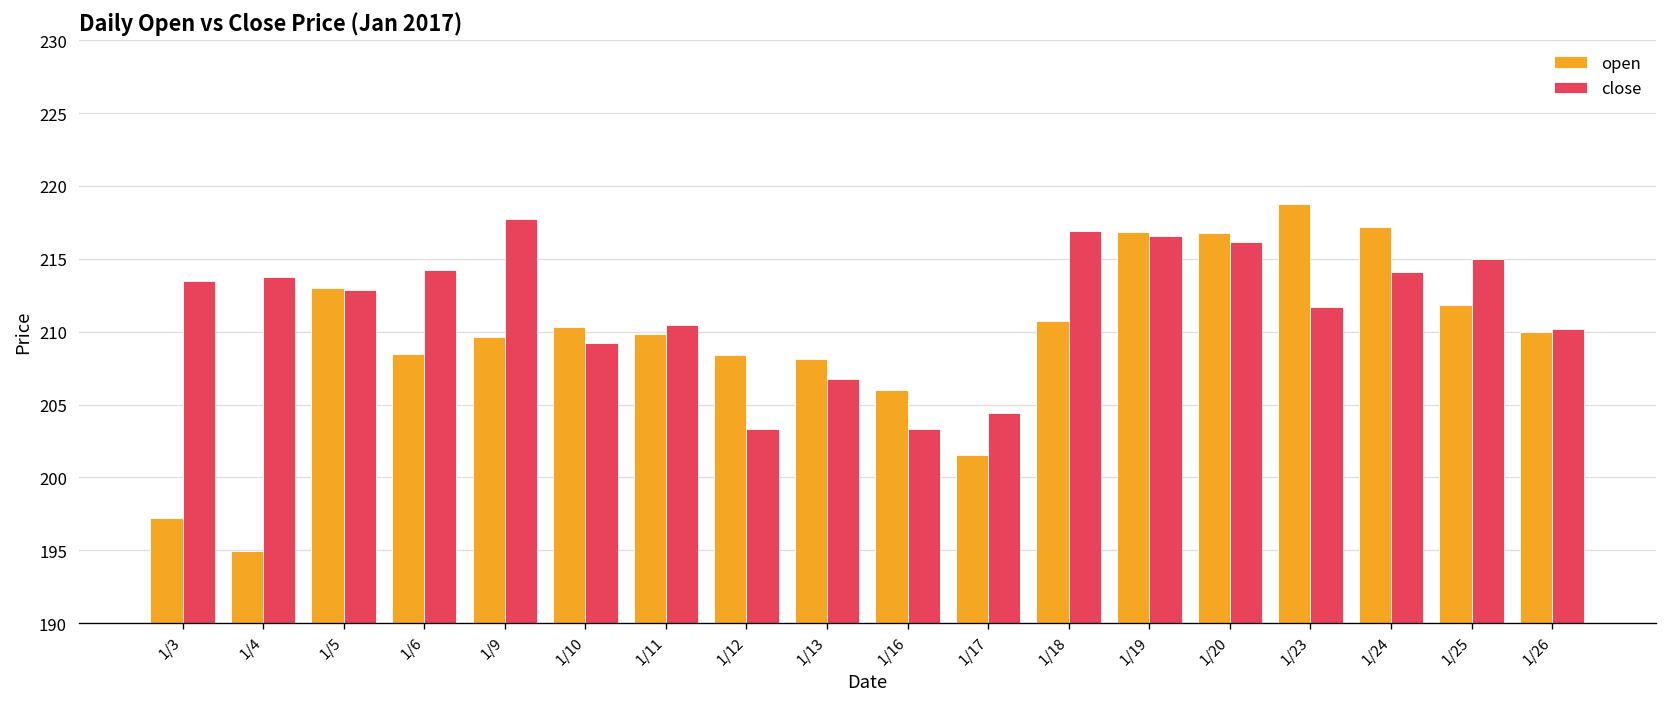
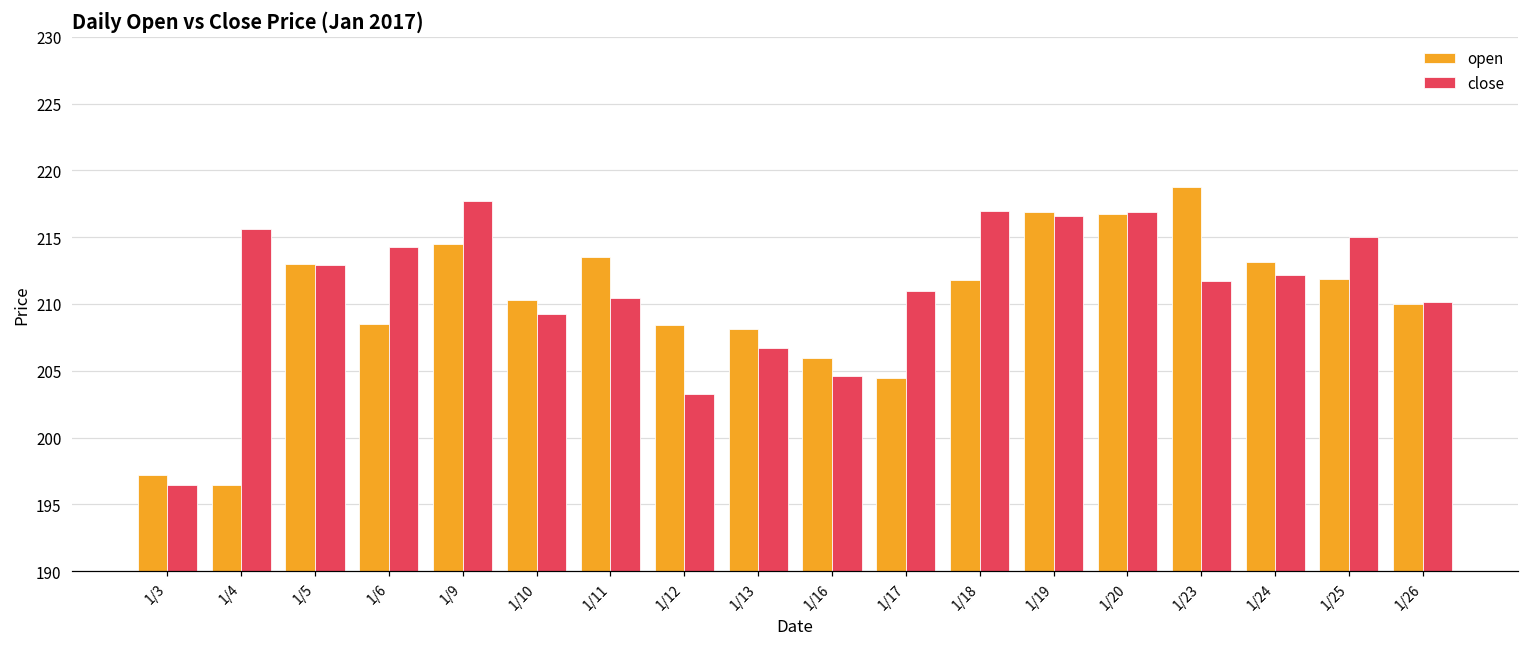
close, 1/3: 213.5 -> 196.4
open, 1/4: 195.0 -> 196.5
close, 1/4: 213.8 -> 215.6
open, 1/9: 209.7 -> 214.5
open, 1/11: 209.9 -> 213.5
close, 1/16: 203.3 -> 204.6
open, 1/17: 201.6 -> 204.5
close, 1/17: 204.4 -> 211.0
open, 1/18: 210.7 -> 211.8
close, 1/20: 216.1 -> 216.9
open, 1/24: 217.2 -> 213.1
close, 1/24: 214.1 -> 212.2
